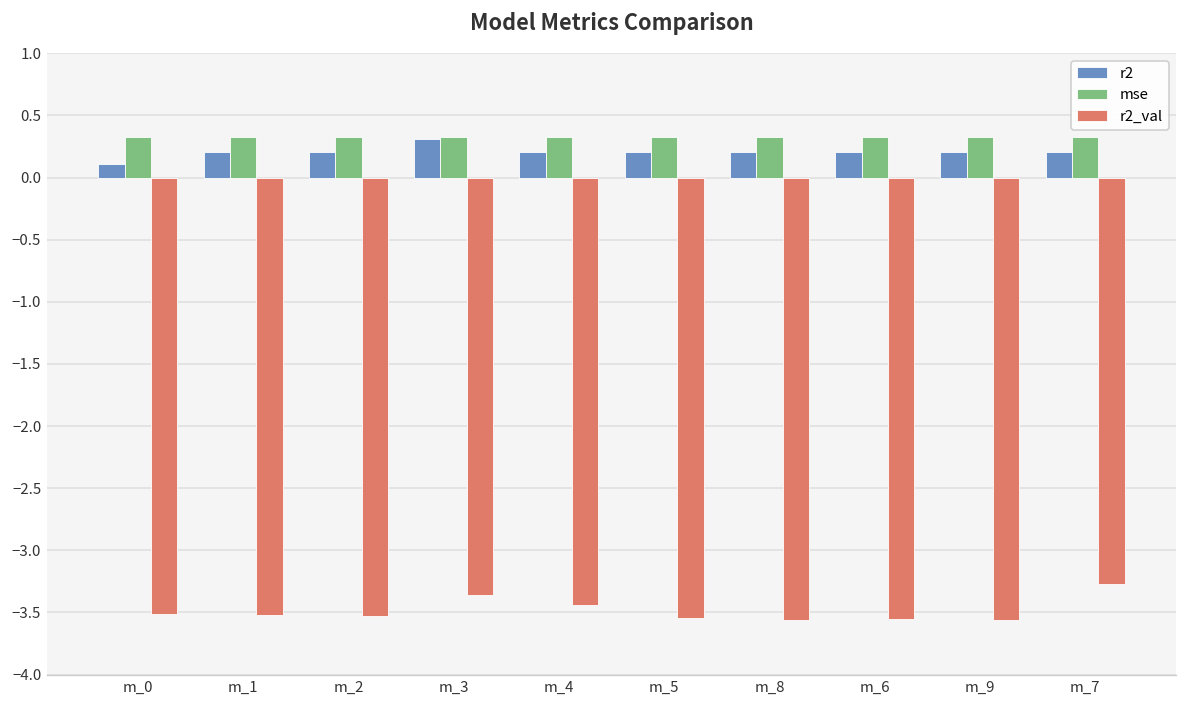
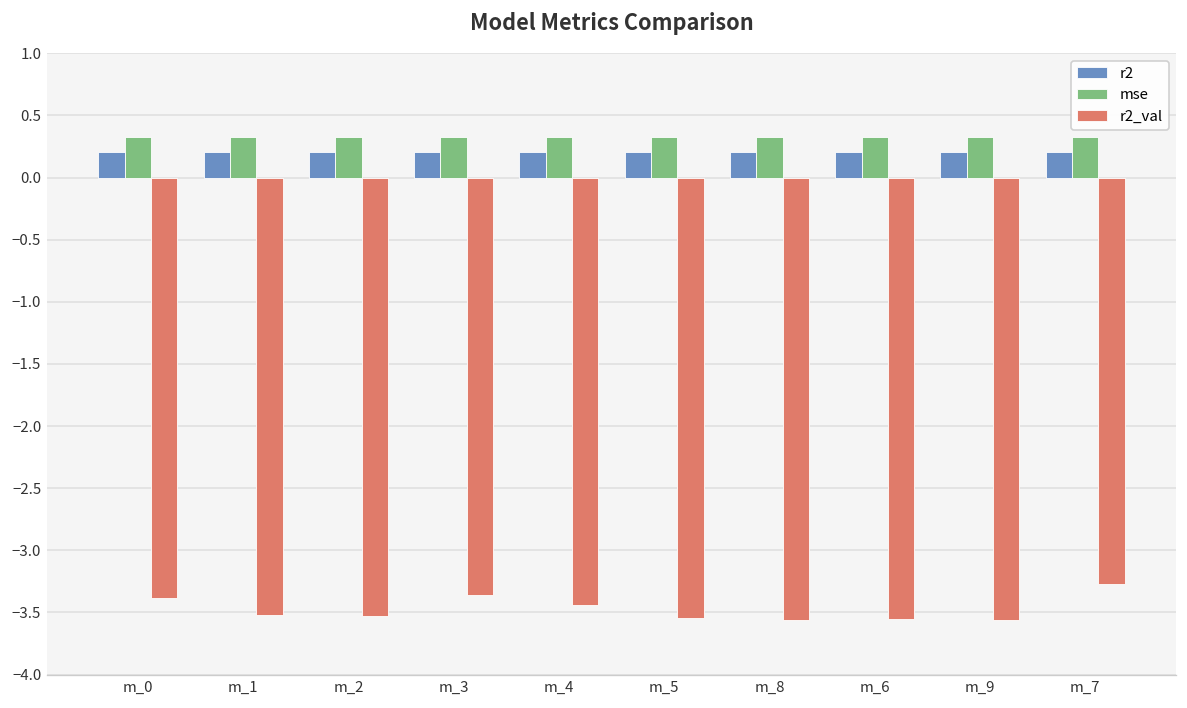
r2, m_0: 0.11 -> 0.21
r2_val, m_0: -3.52 -> -3.38
r2, m_3: 0.31 -> 0.21
